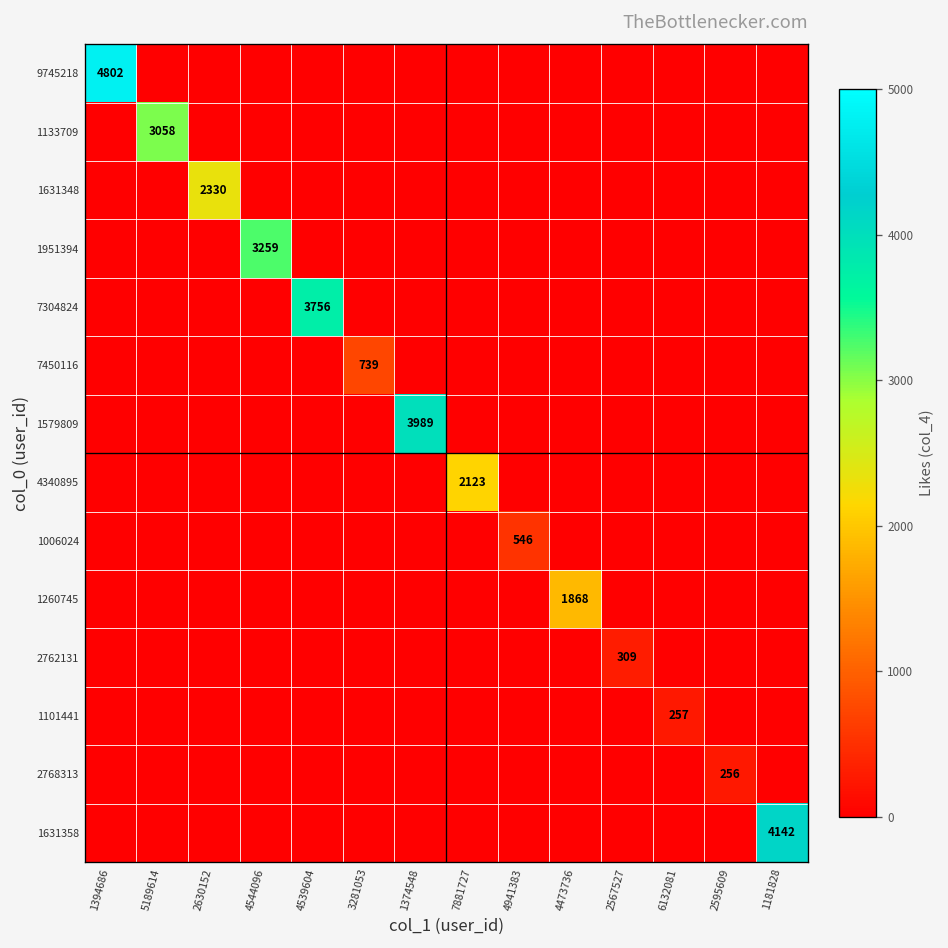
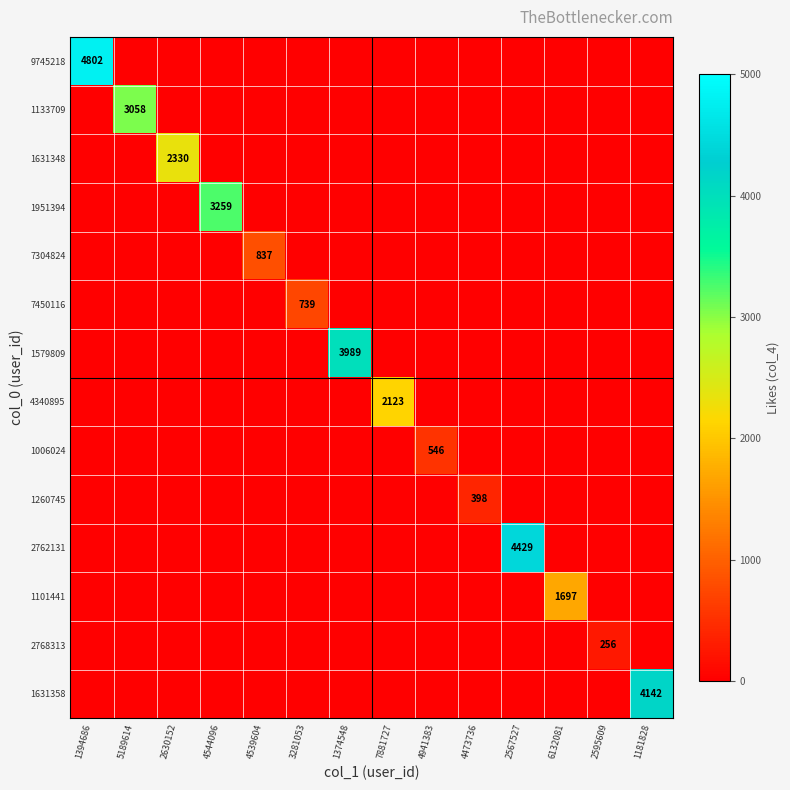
7304824, 4539604: 3756 -> 837
1260745, 4473736: 1868 -> 398
2762131, 2567527: 309 -> 4429
1101441, 6132081: 257 -> 1697
